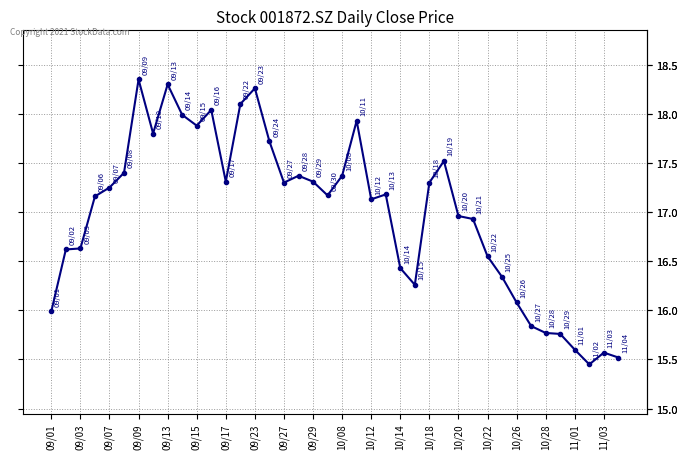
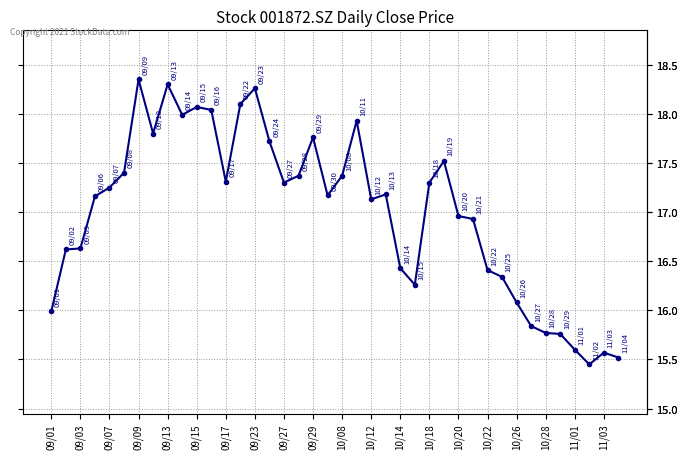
09/15: 17.9 -> 18.1
09/29: 17.3 -> 17.8
10/22: 16.6 -> 16.4
